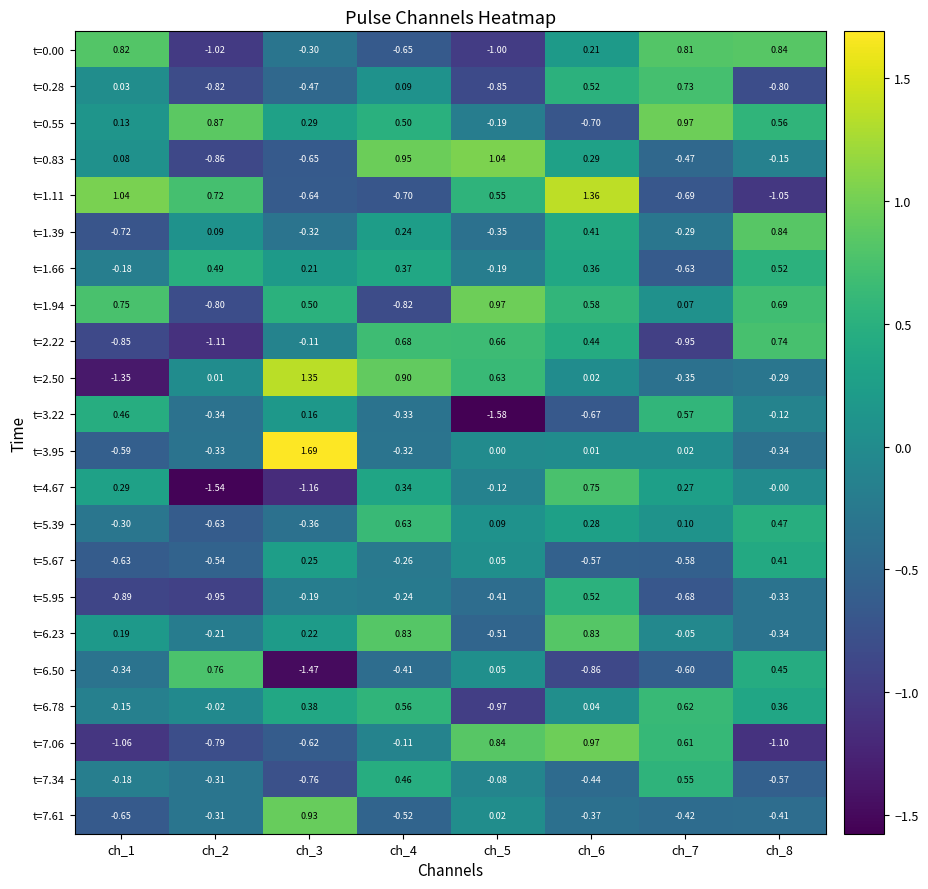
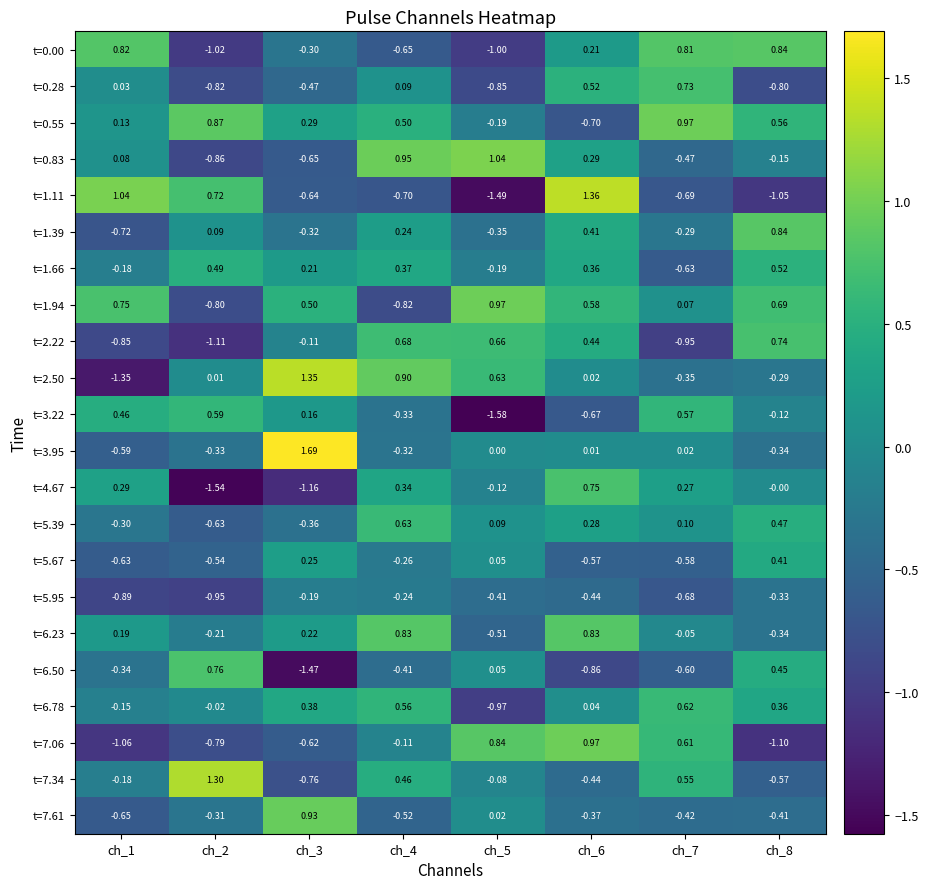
t=1.11, ch_5: 0.55 -> -1.49
t=3.22, ch_2: -0.34 -> 0.59
t=5.95, ch_6: 0.52 -> -0.44
t=7.34, ch_2: -0.31 -> 1.30
